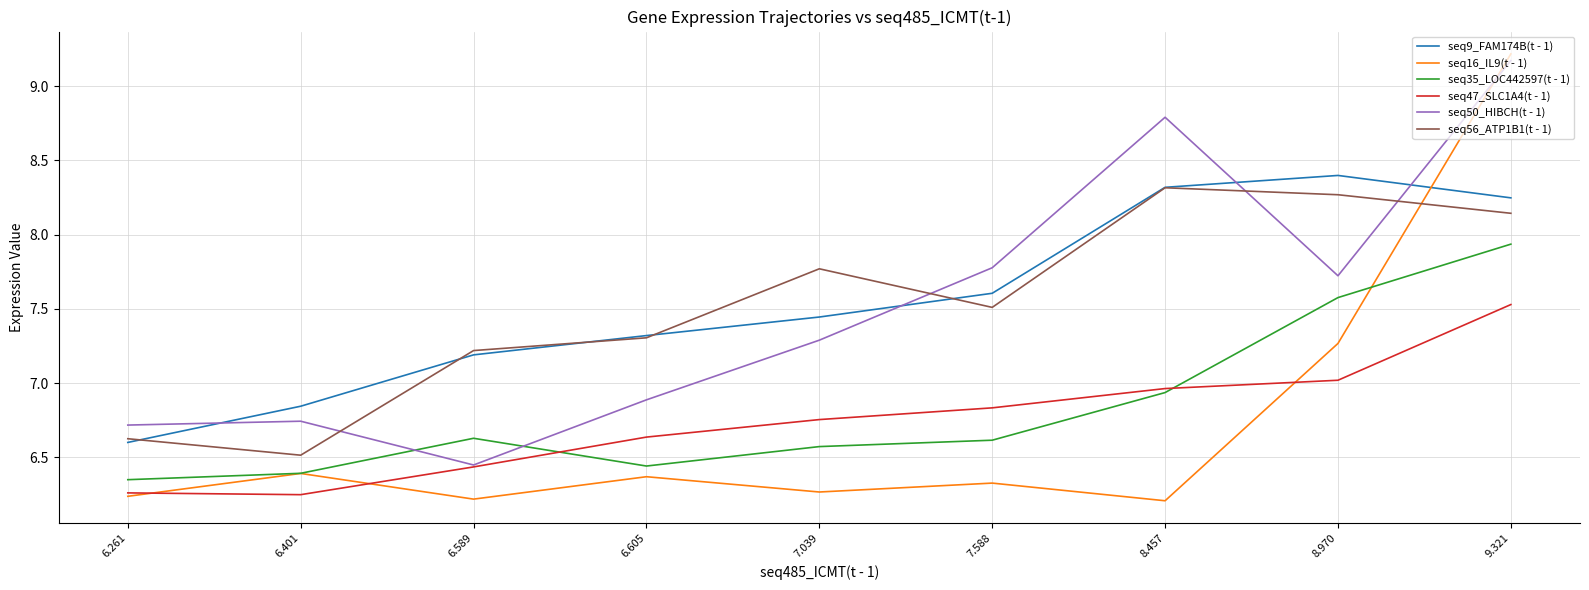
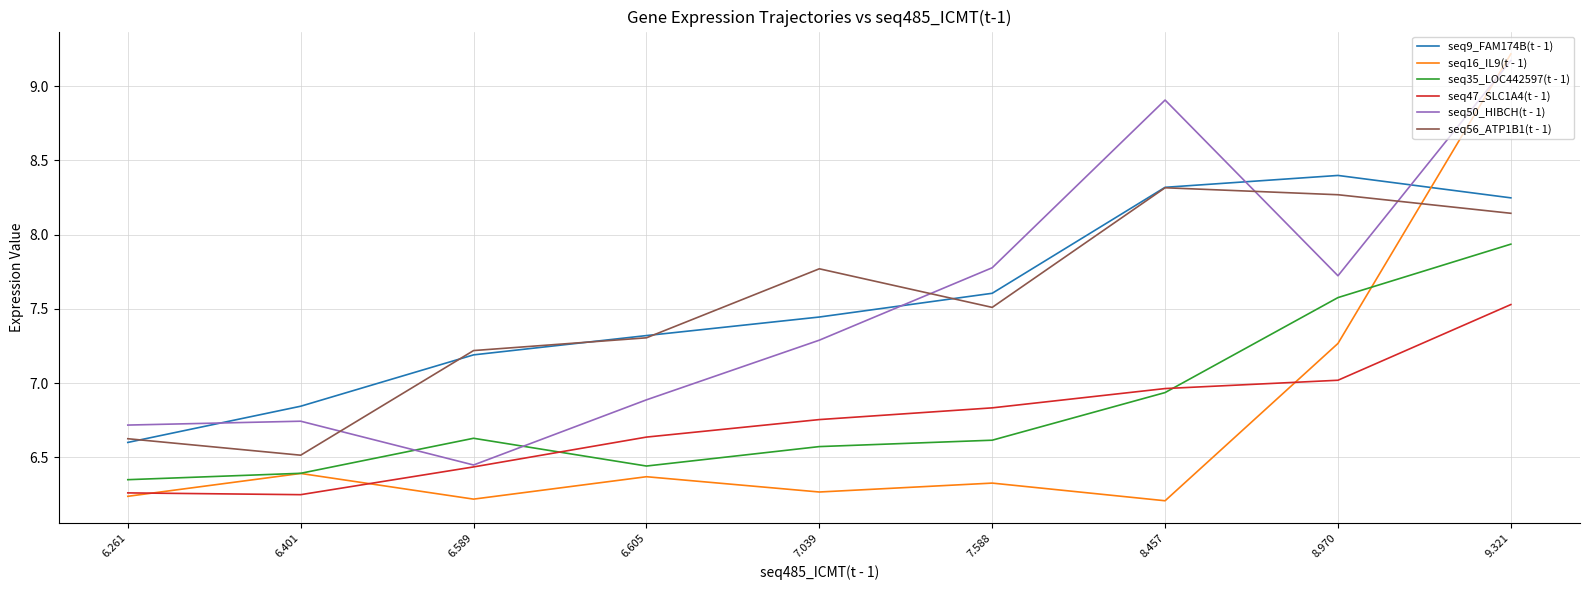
seq50_HIBCH(t - 1), 8.457: 8.79 -> 8.91
